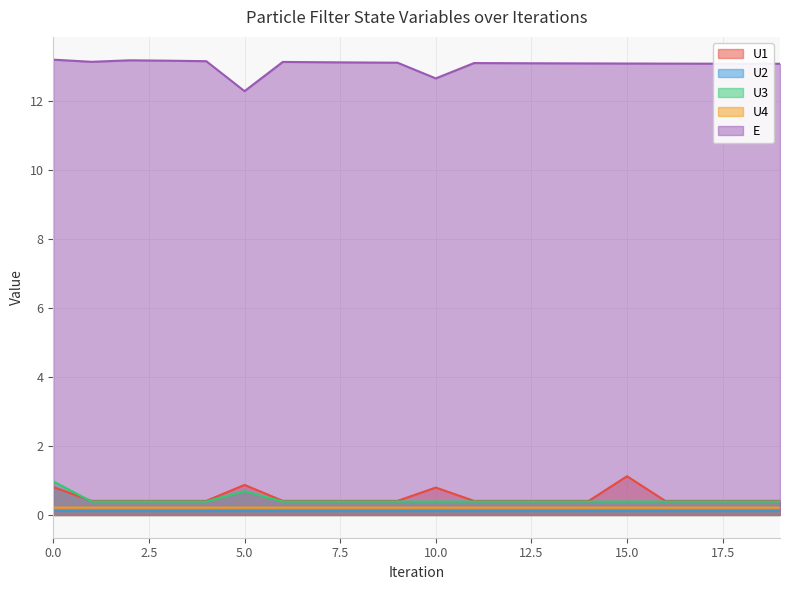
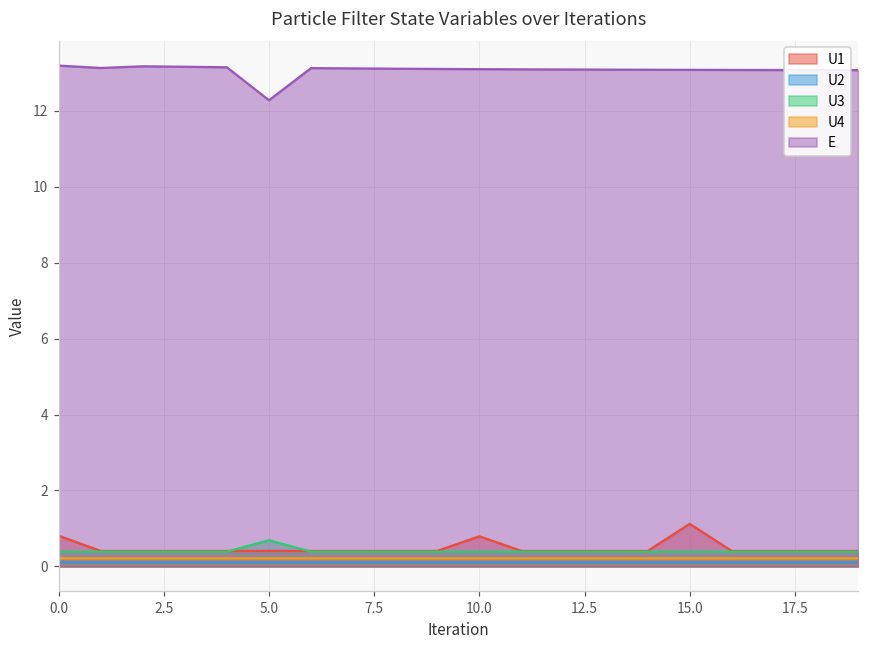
U3, 0.0: 1.0 -> 0.4
U1, 5.0: 0.9 -> 0.4
E, 10.0: 12.6 -> 13.1
